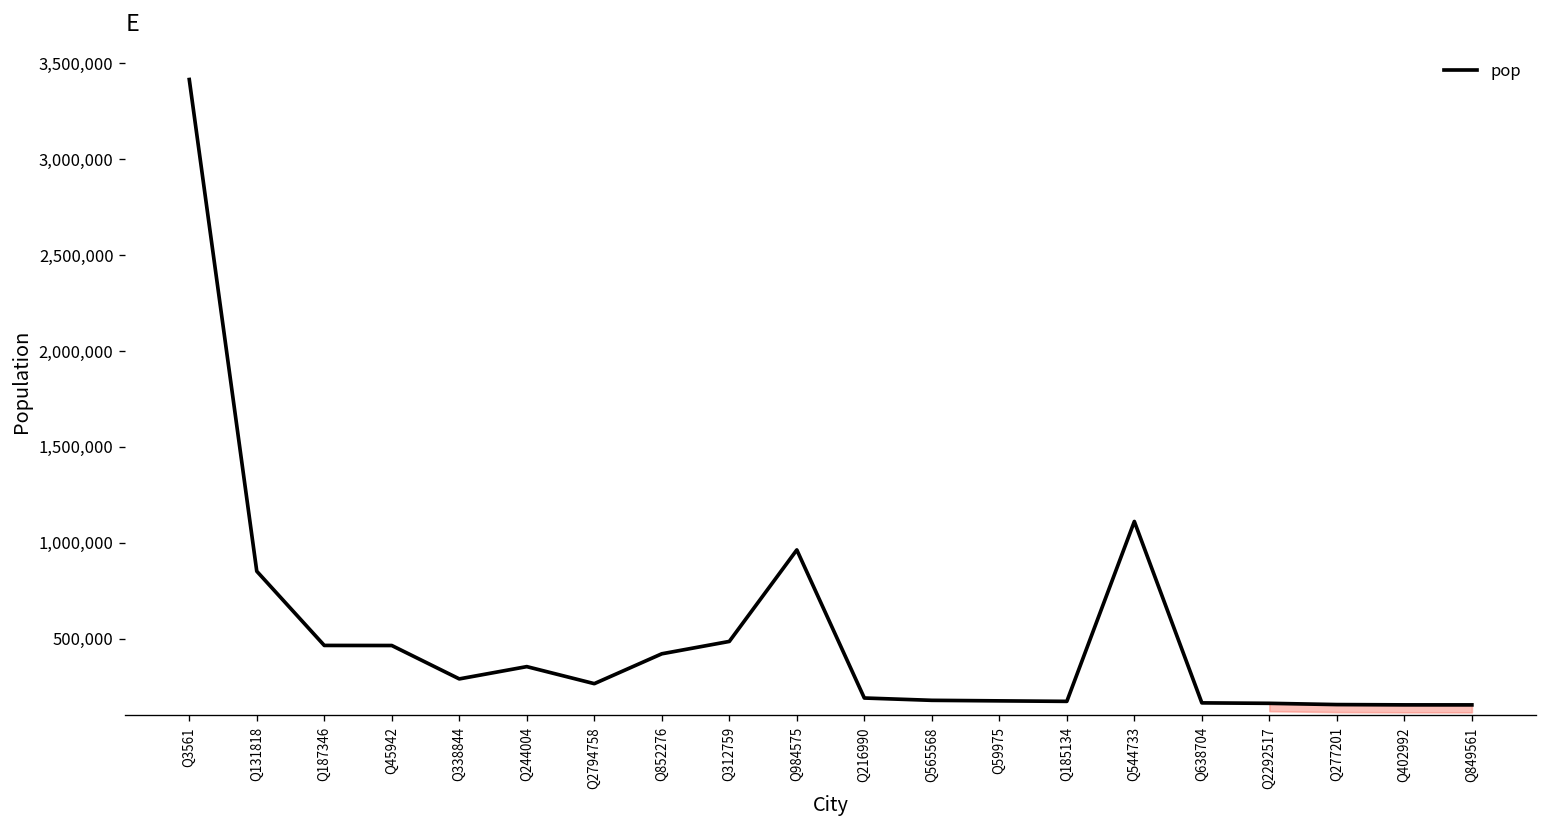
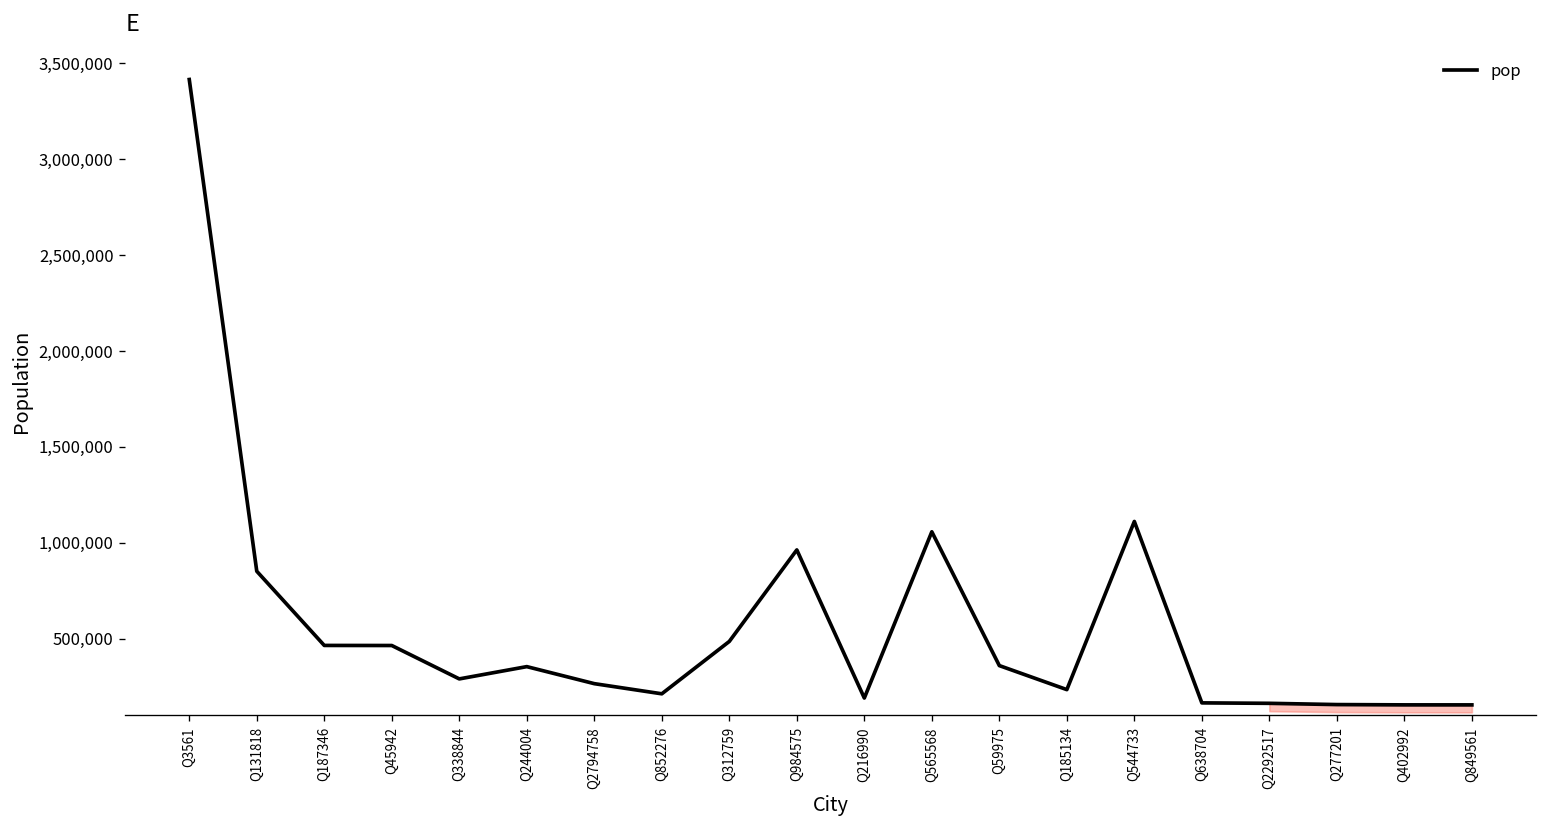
pop, Q852276: 420,000 -> 210,000
pop, Q565568: 180,000 -> 1,060,000
pop, Q59975: 180,000 -> 360,000
pop, Q185134: 170,000 -> 230,000
